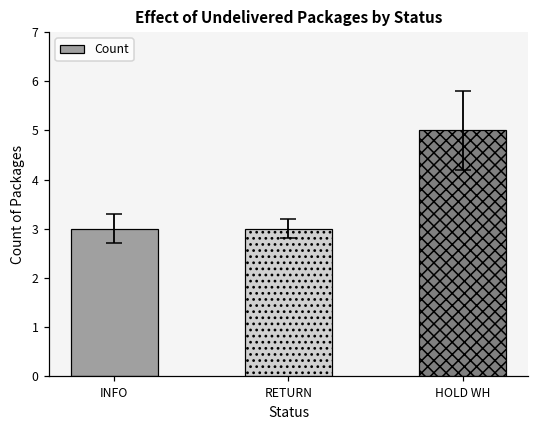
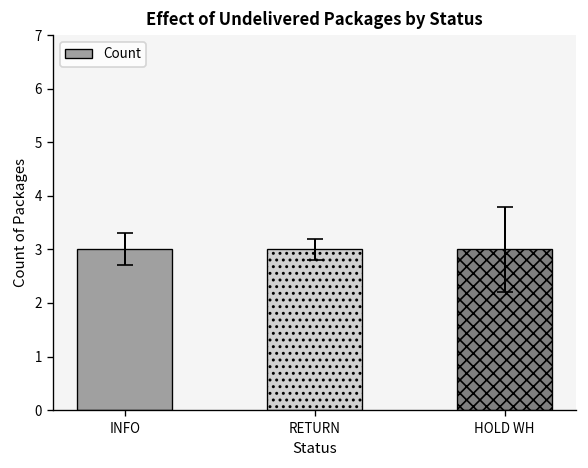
Count, HOLD WH: 5 -> 3
